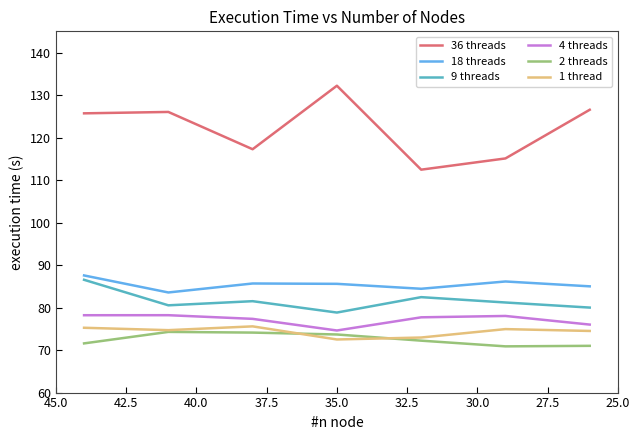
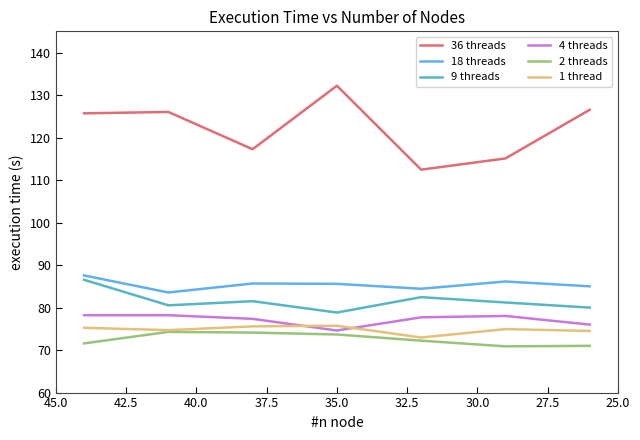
1 thread, 35.0: 72 -> 76
